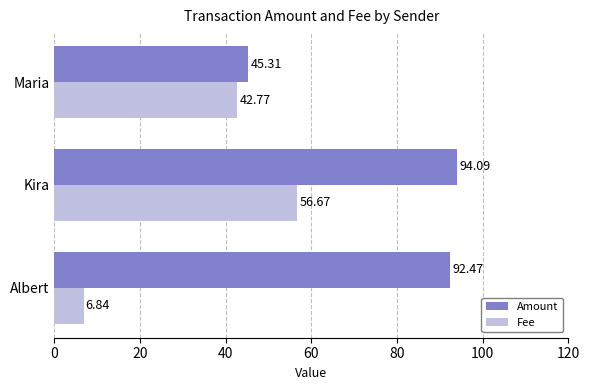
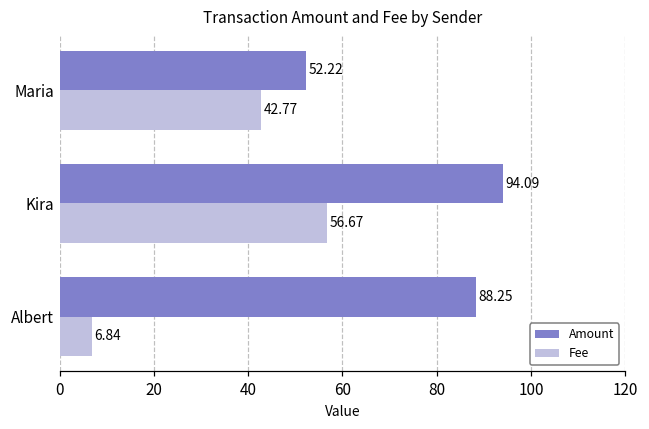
Amount, Maria: 45.31 -> 52.22
Amount, Albert: 92.47 -> 88.25
